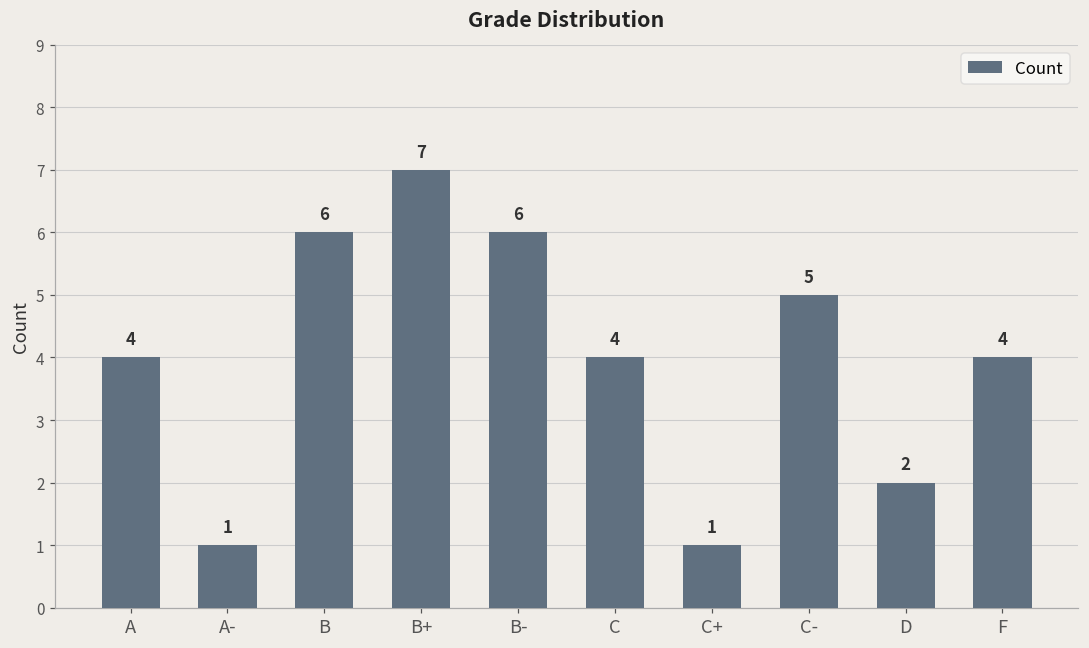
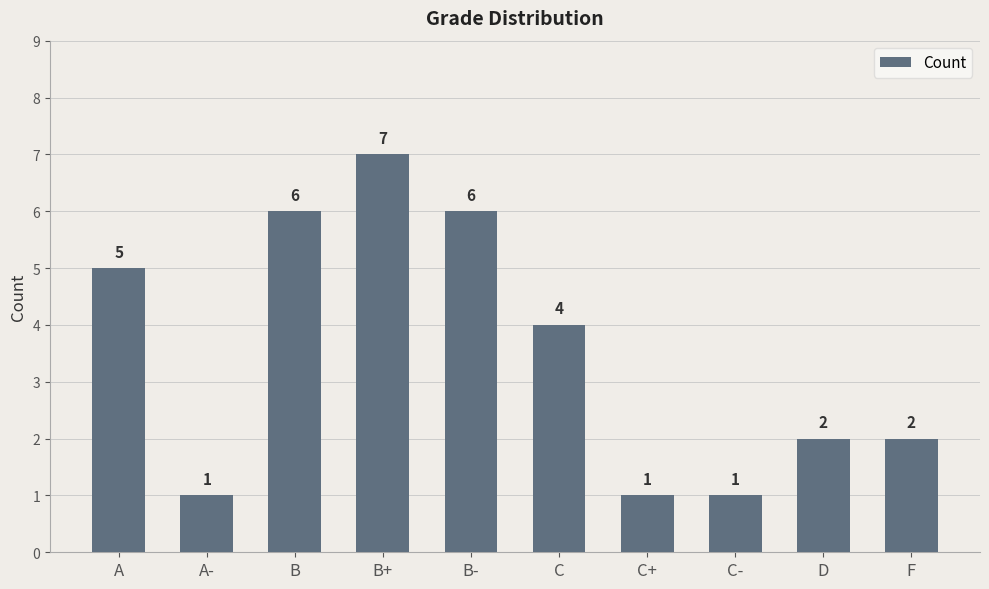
A: 4 -> 5
C-: 5 -> 1
F: 4 -> 2
